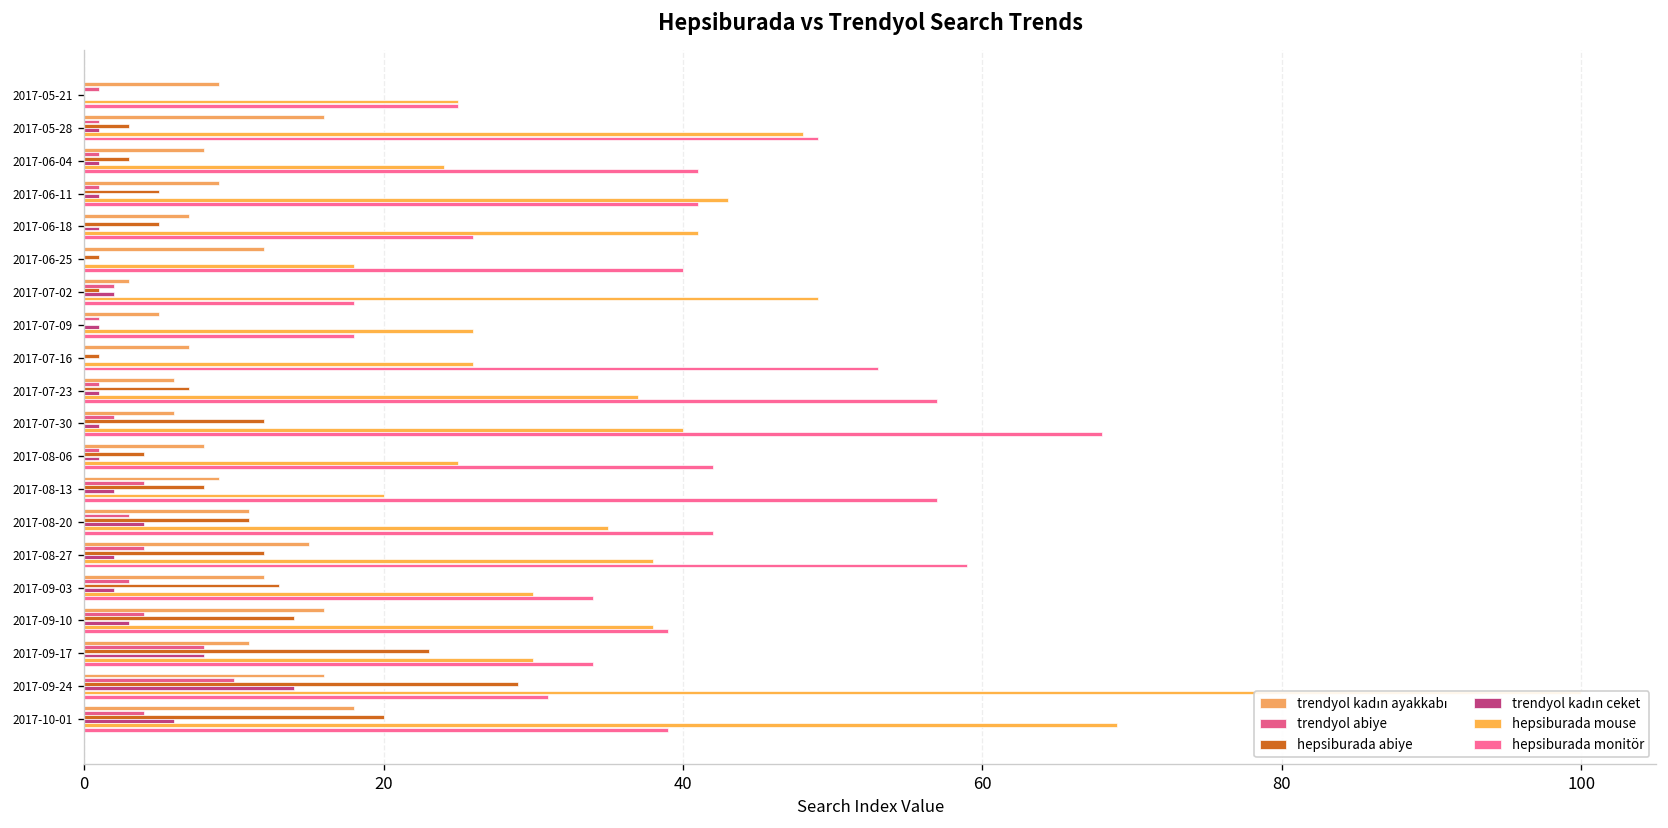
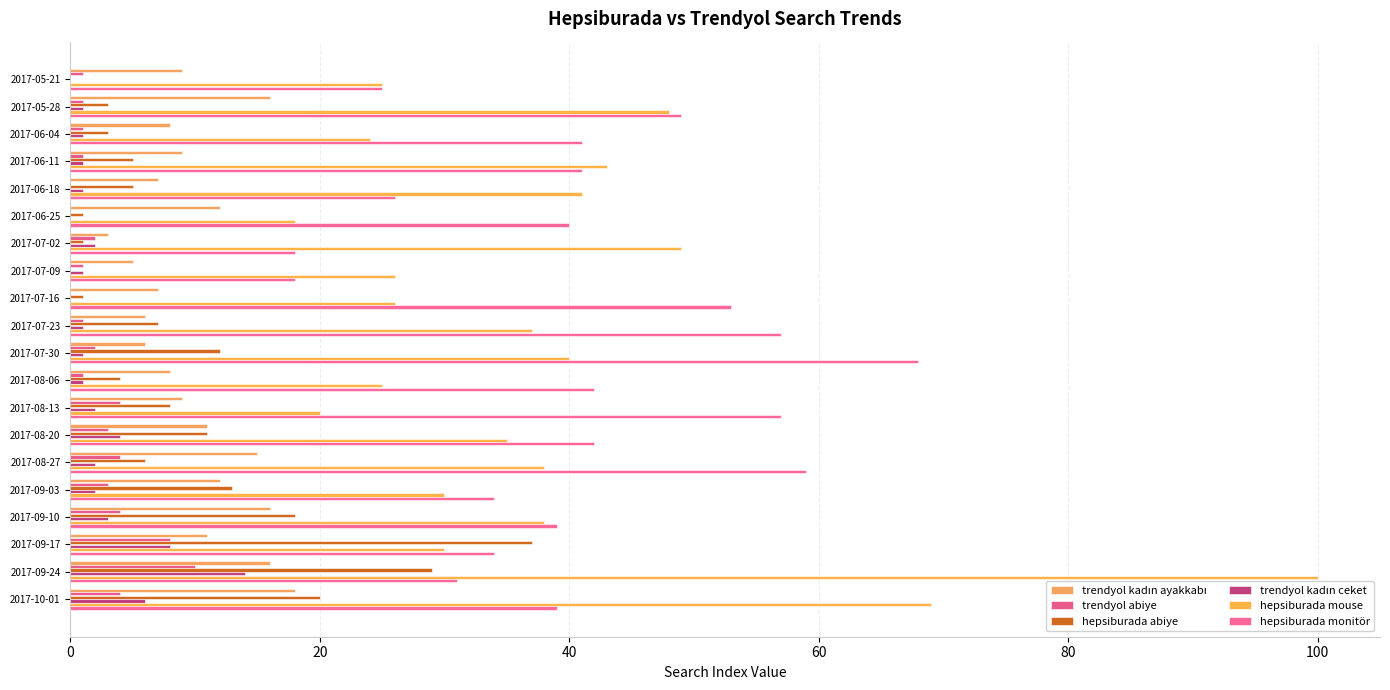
hepsiburada abiye, 2017-08-27: 12 -> 6
hepsiburada abiye, 2017-09-10: 14 -> 18
hepsiburada abiye, 2017-09-17: 23 -> 37
